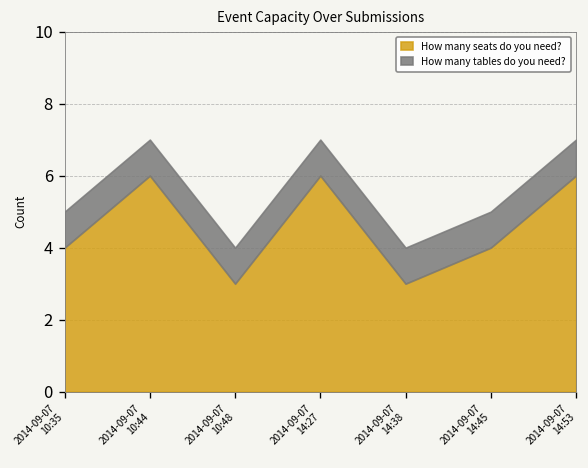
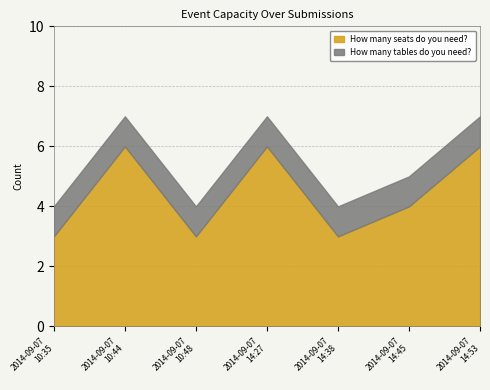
How many seats do you need?, 2014-09-07 10:35: 4 -> 3
